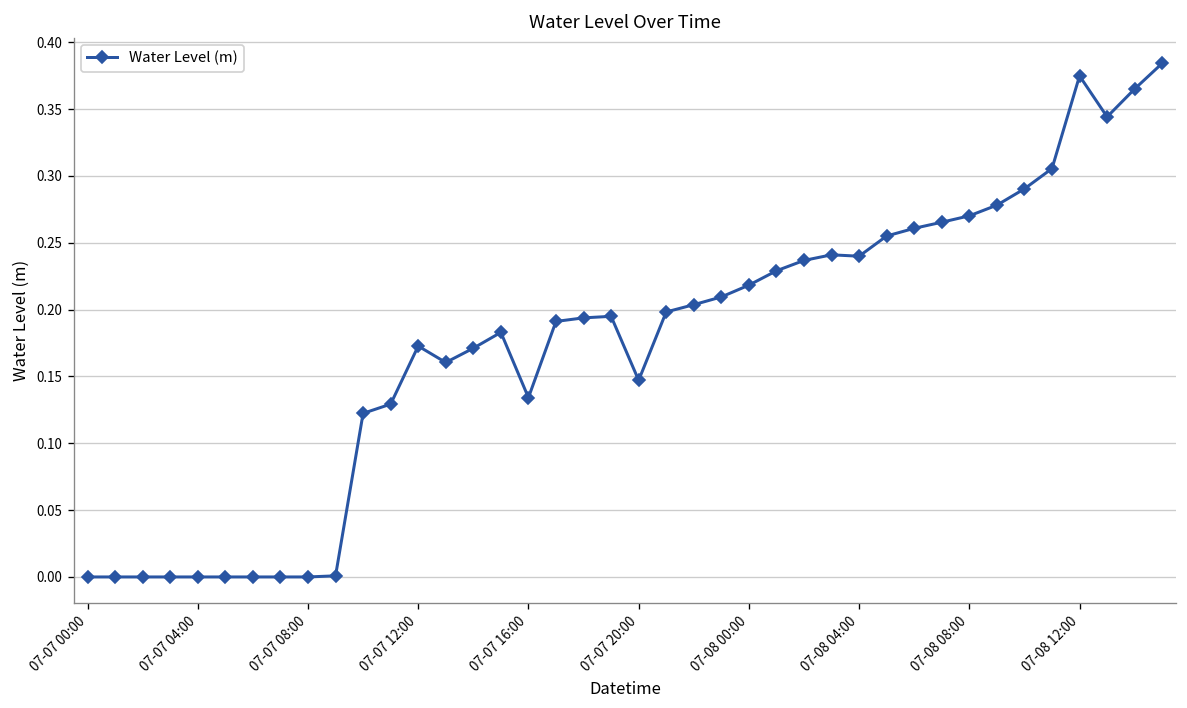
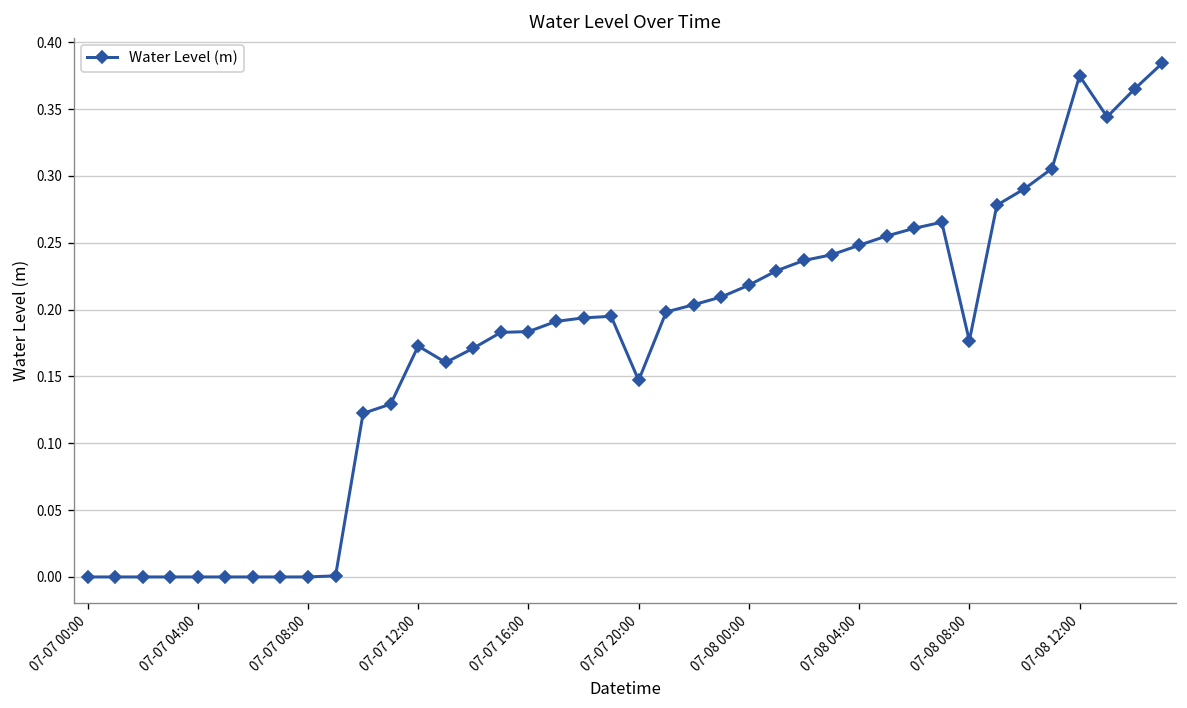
07-07 16:00: 0.134 -> 0.184
07-08 04:00: 0.240 -> 0.248
07-08 08:00: 0.270 -> 0.177
